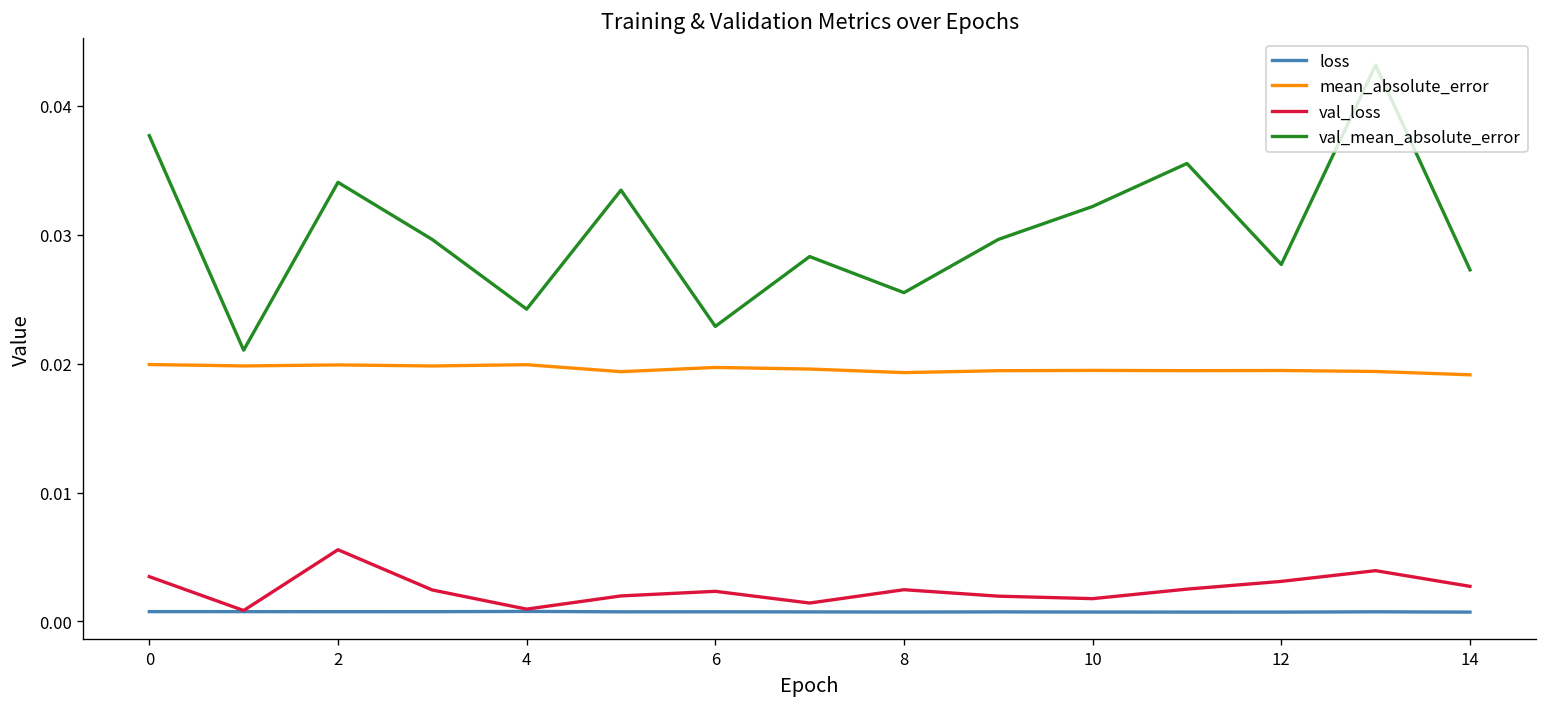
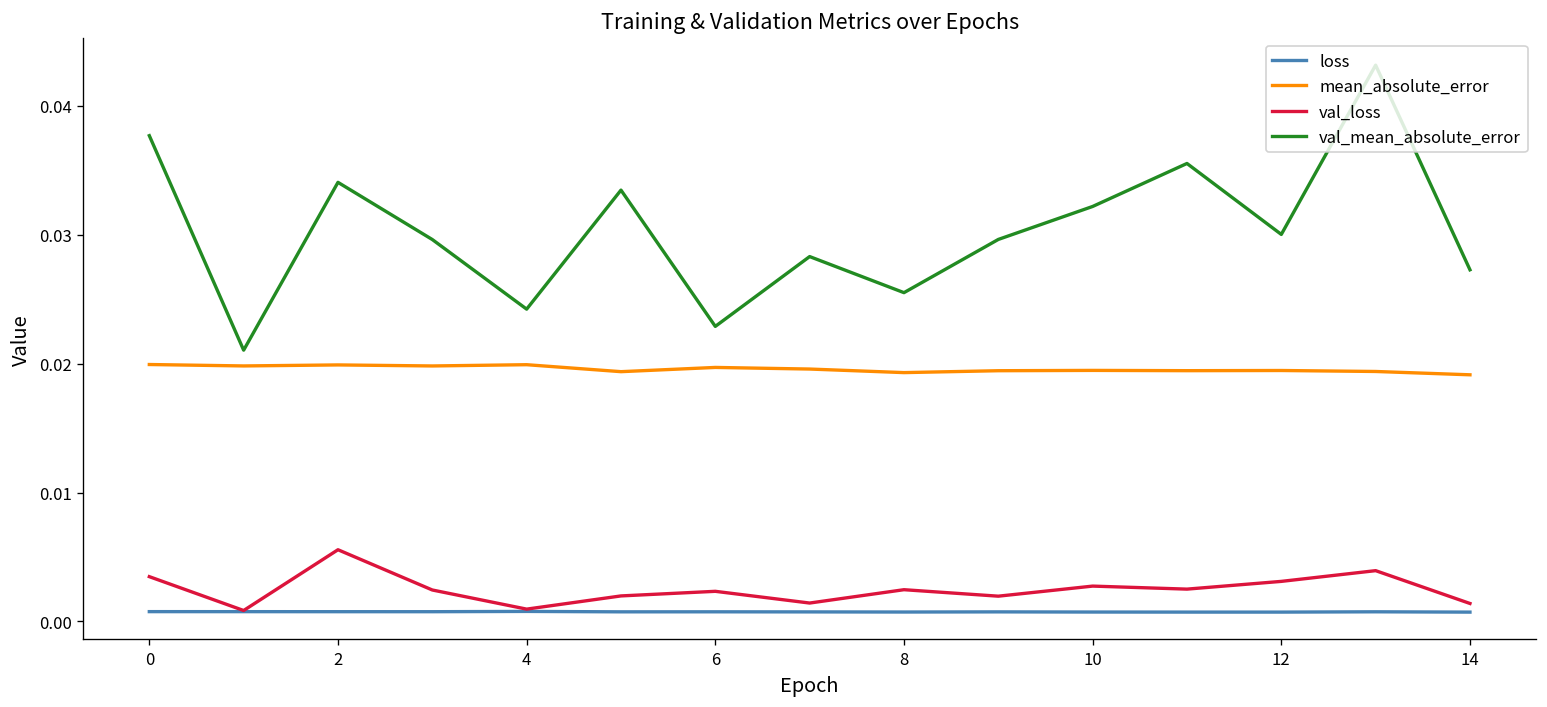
val_loss, 10: 0.0018 -> 0.0027
val_mean_absolute_error, 12: 0.0277 -> 0.0300
val_loss, 14: 0.0027 -> 0.0014
